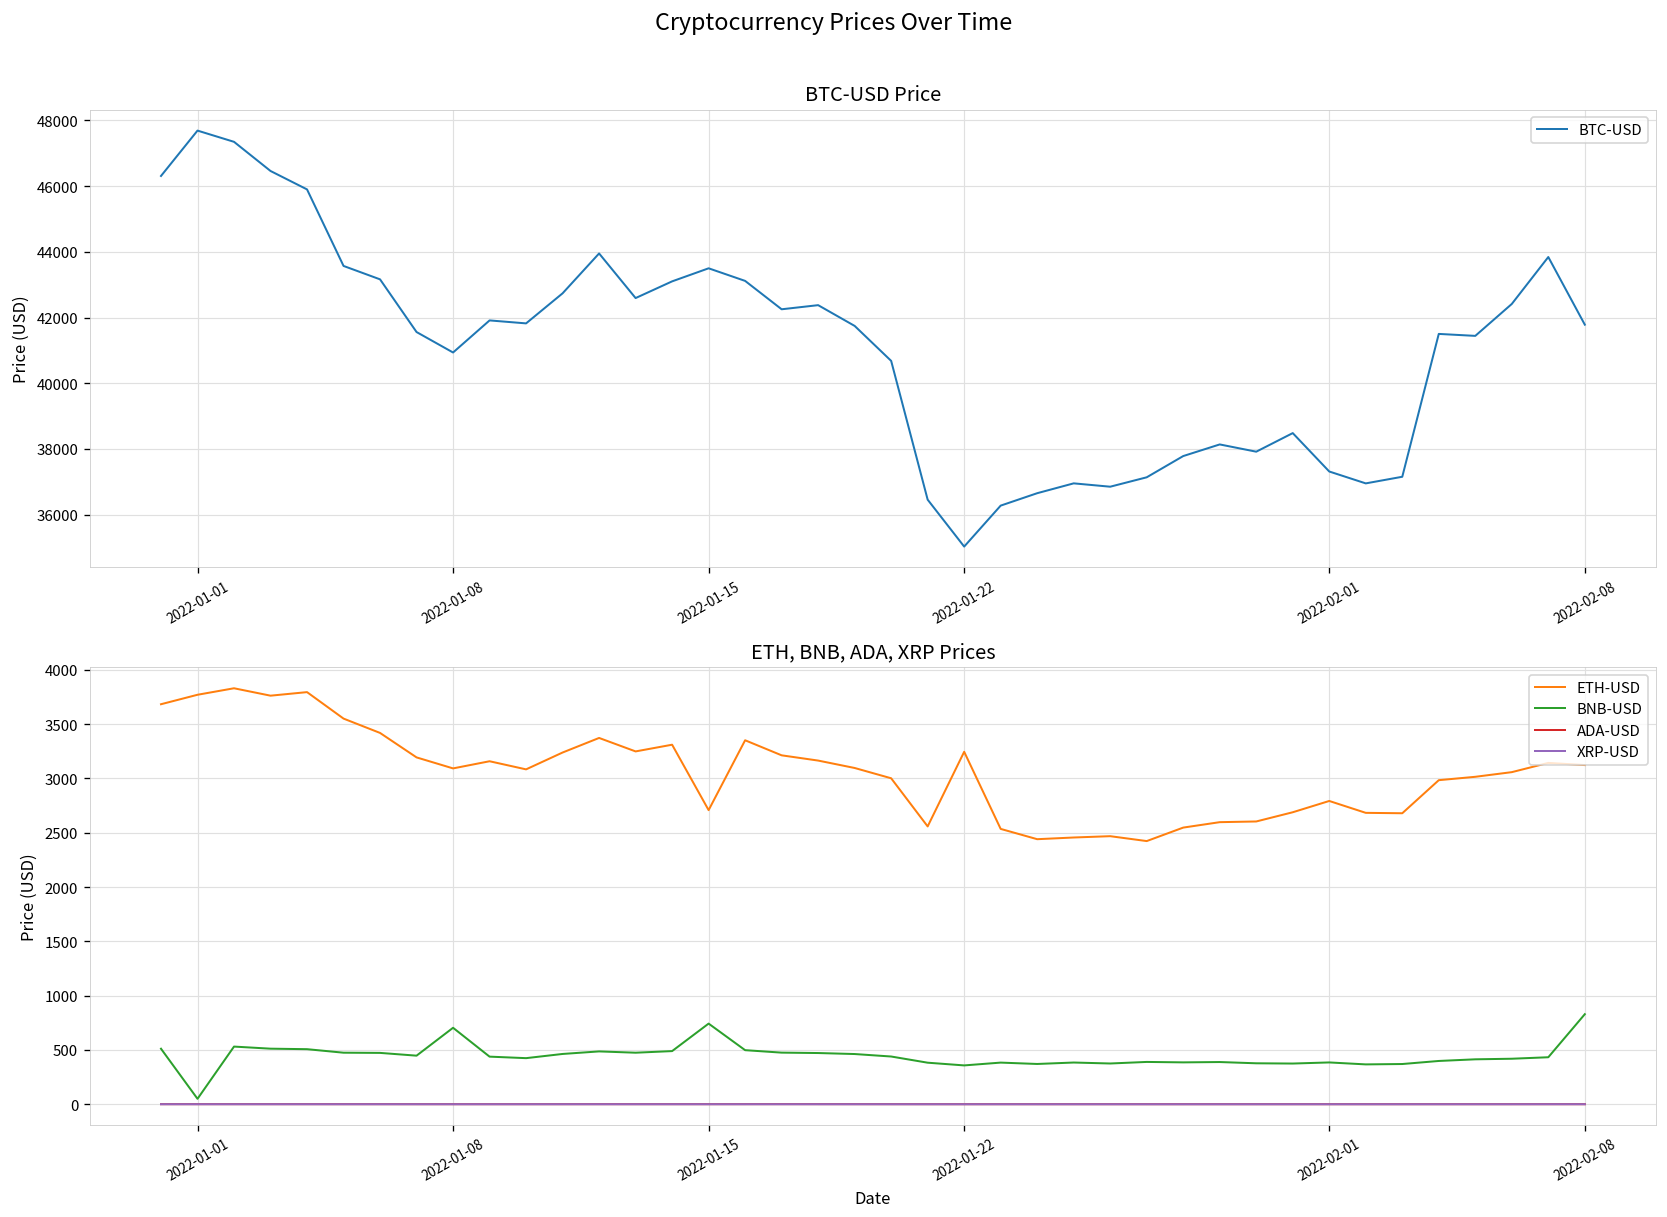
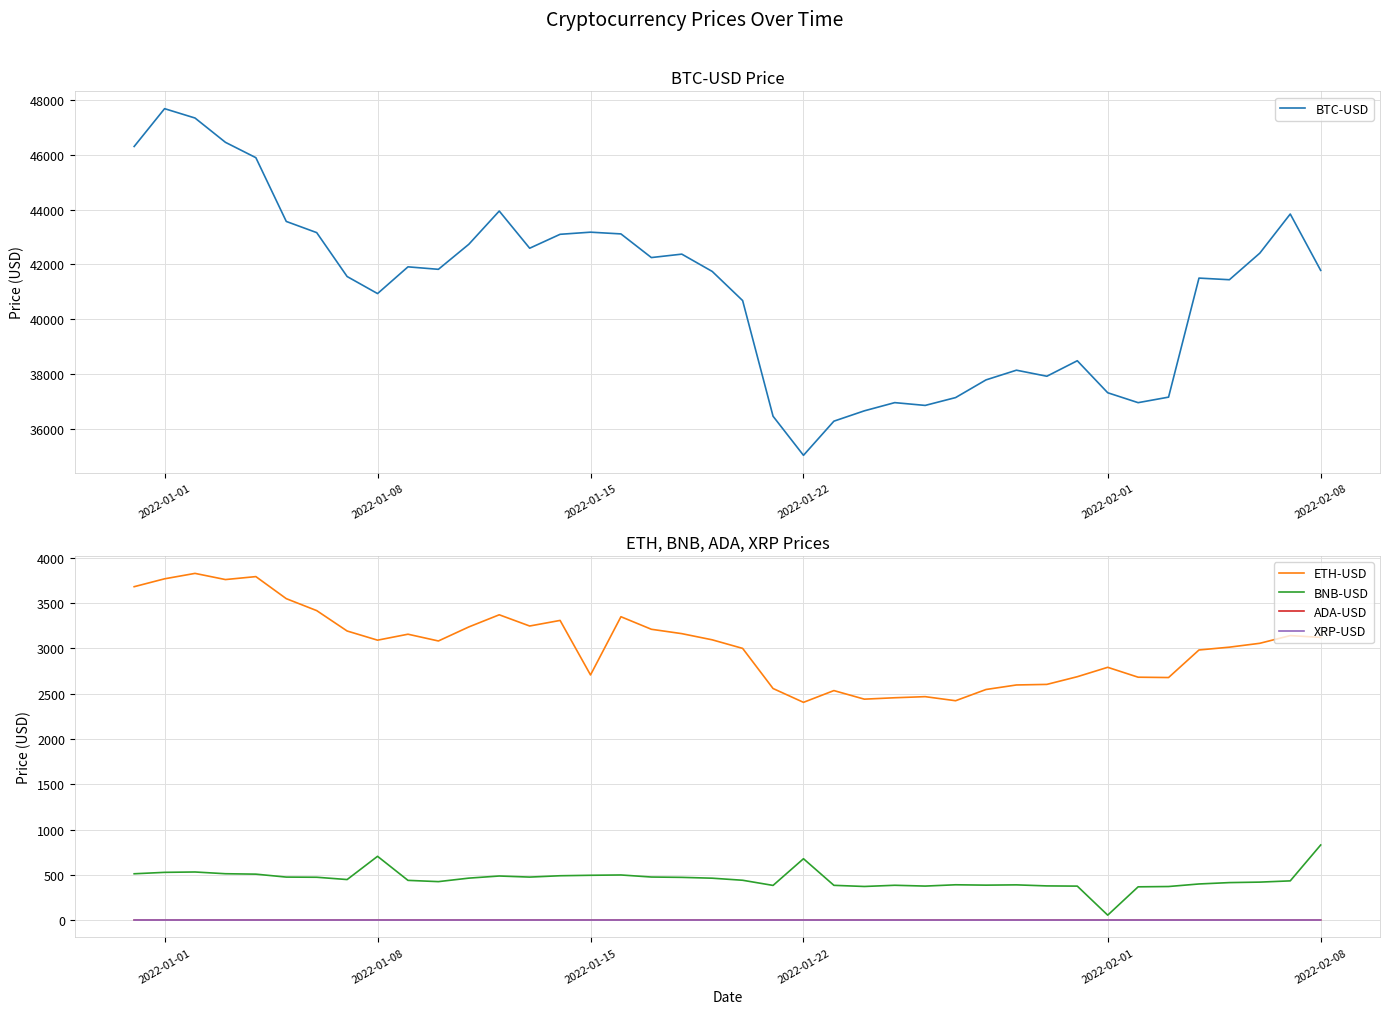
BTC-USD Price, 2022-01-15: 43500 -> 43200
ETH, BNB, ADA, XRP Prices, BNB-USD, 2022-01-01: 100 -> 500
ETH, BNB, ADA, XRP Prices, BNB-USD, 2022-01-15: 700 -> 500
ETH, BNB, ADA, XRP Prices, ETH-USD, 2022-01-22: 3200 -> 2400
ETH, BNB, ADA, XRP Prices, BNB-USD, 2022-01-22: 400 -> 700
ETH, BNB, ADA, XRP Prices, BNB-USD, 2022-02-01: 400 -> 100
